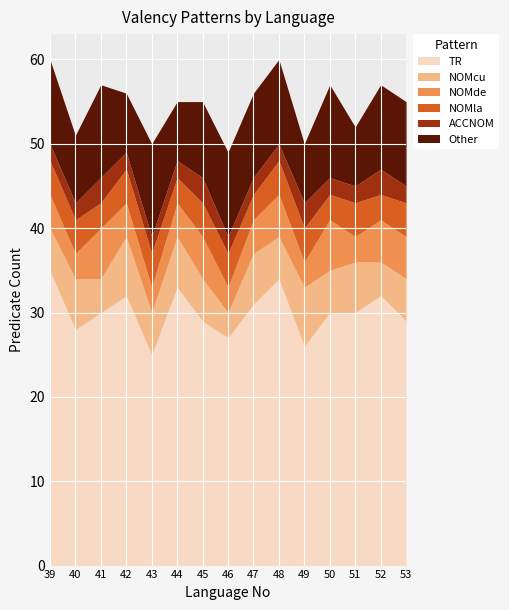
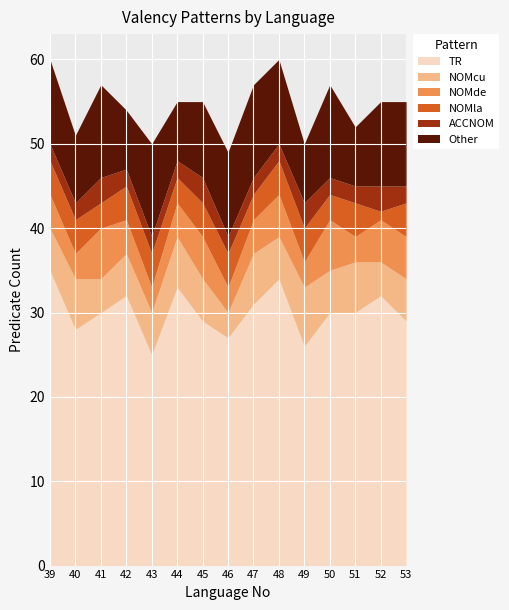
NOMcu, 42: 7 -> 5
Other, 47: 10 -> 11
NOMla, 52: 3 -> 1
